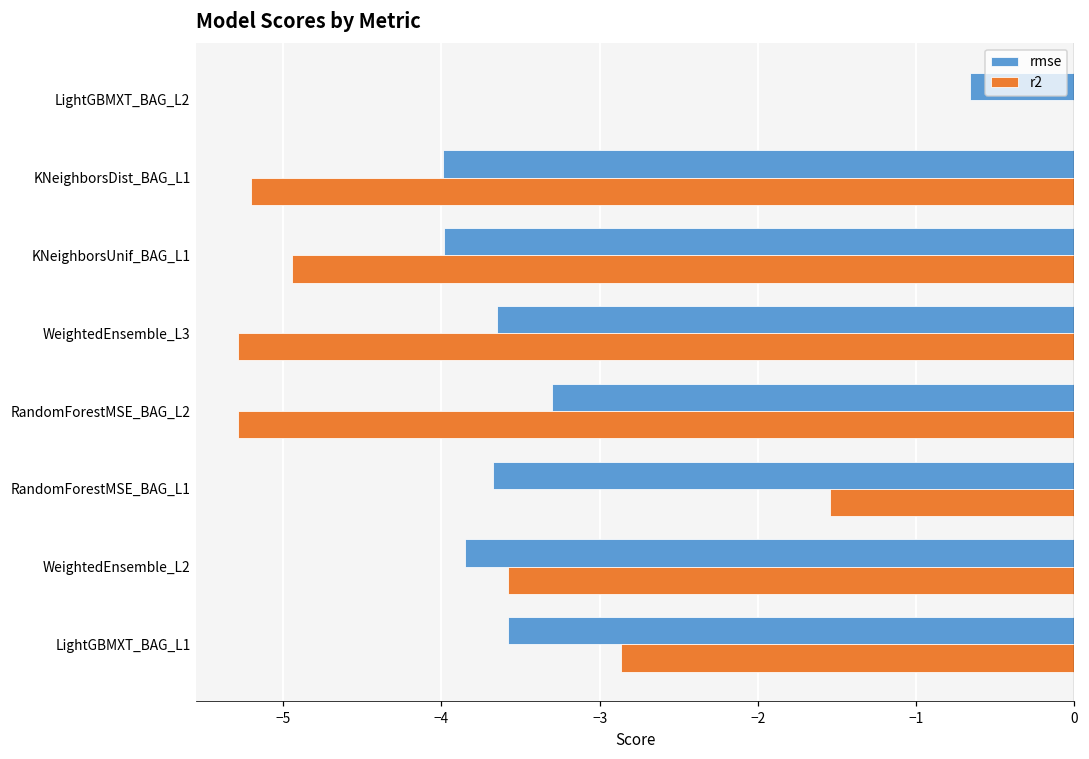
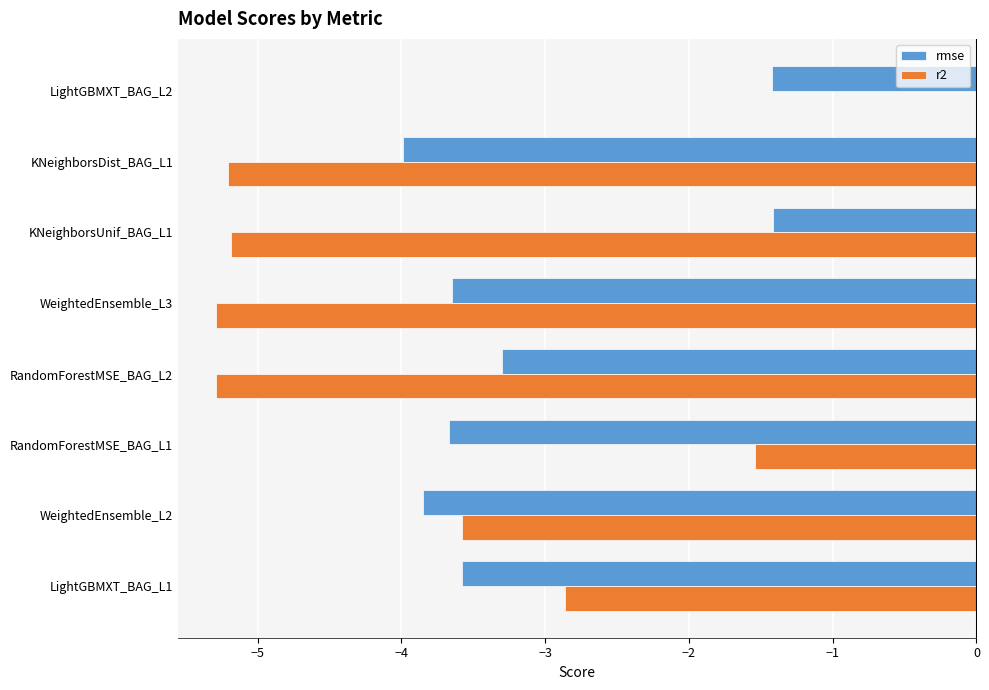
rmse, LightGBMXT_BAG_L2: -0.66 -> -1.42
rmse, KNeighborsUnif_BAG_L1: -3.99 -> -1.41
r2, KNeighborsUnif_BAG_L1: -4.95 -> -5.19
